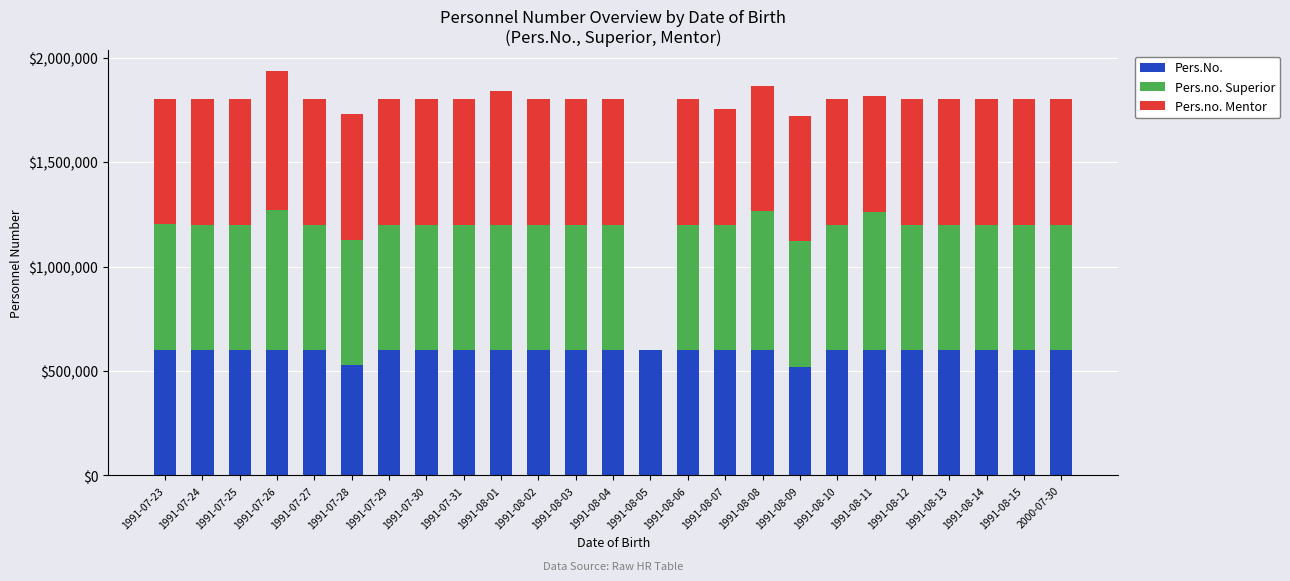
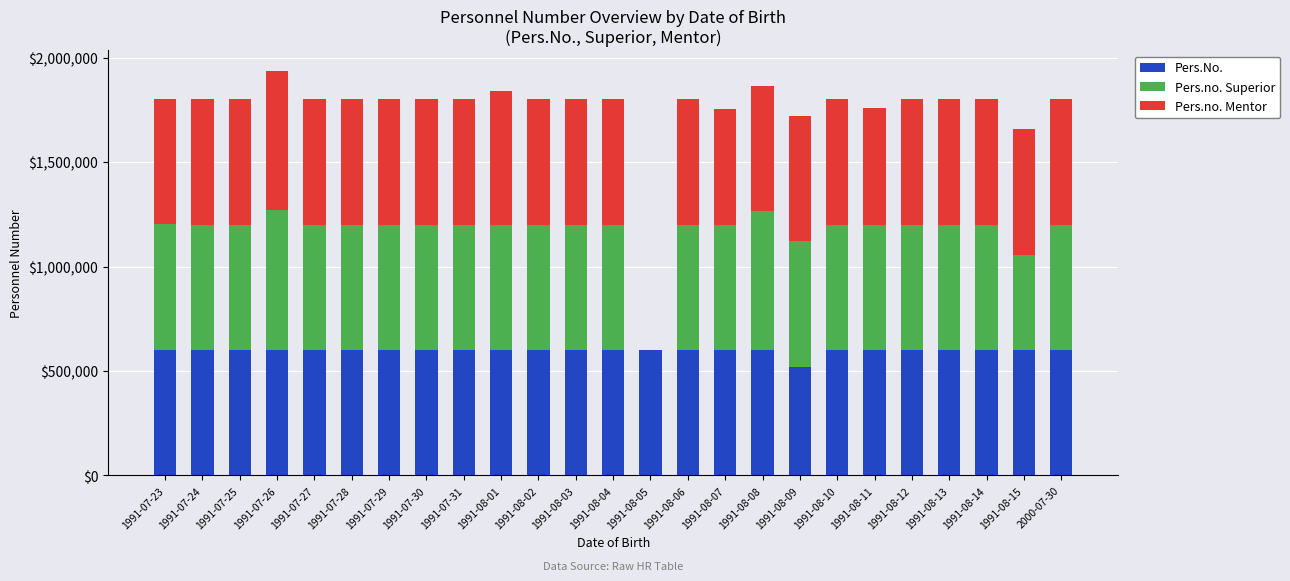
Pers.No., 1991-07-28: $530,000 -> $600,000
Pers.no. Superior, 1991-08-11: $660,000 -> $600,000
Pers.no. Superior, 1991-08-15: $600,000 -> $460,000
